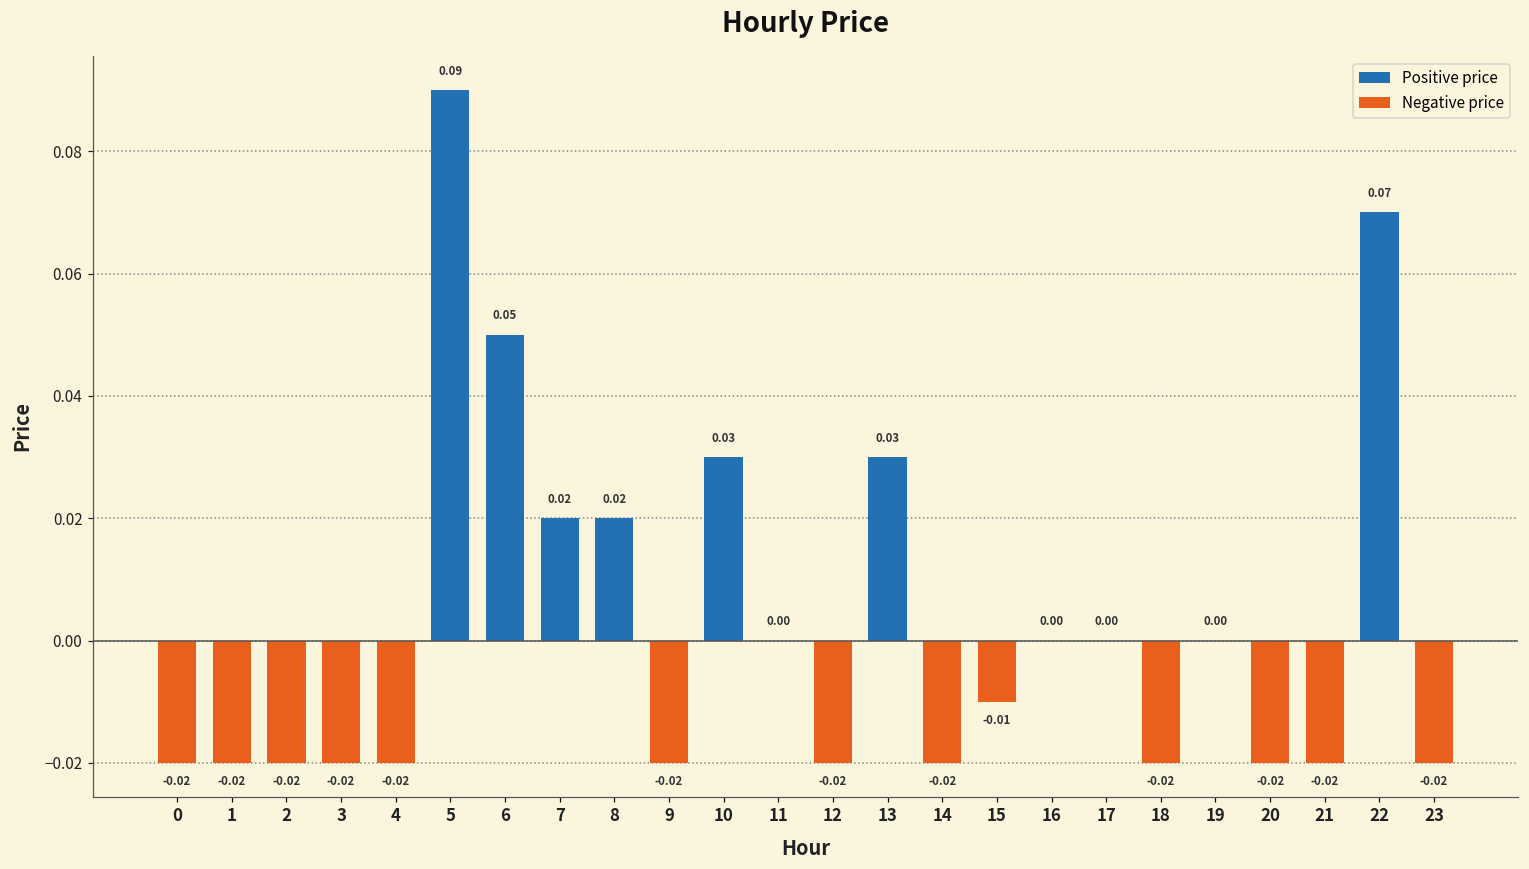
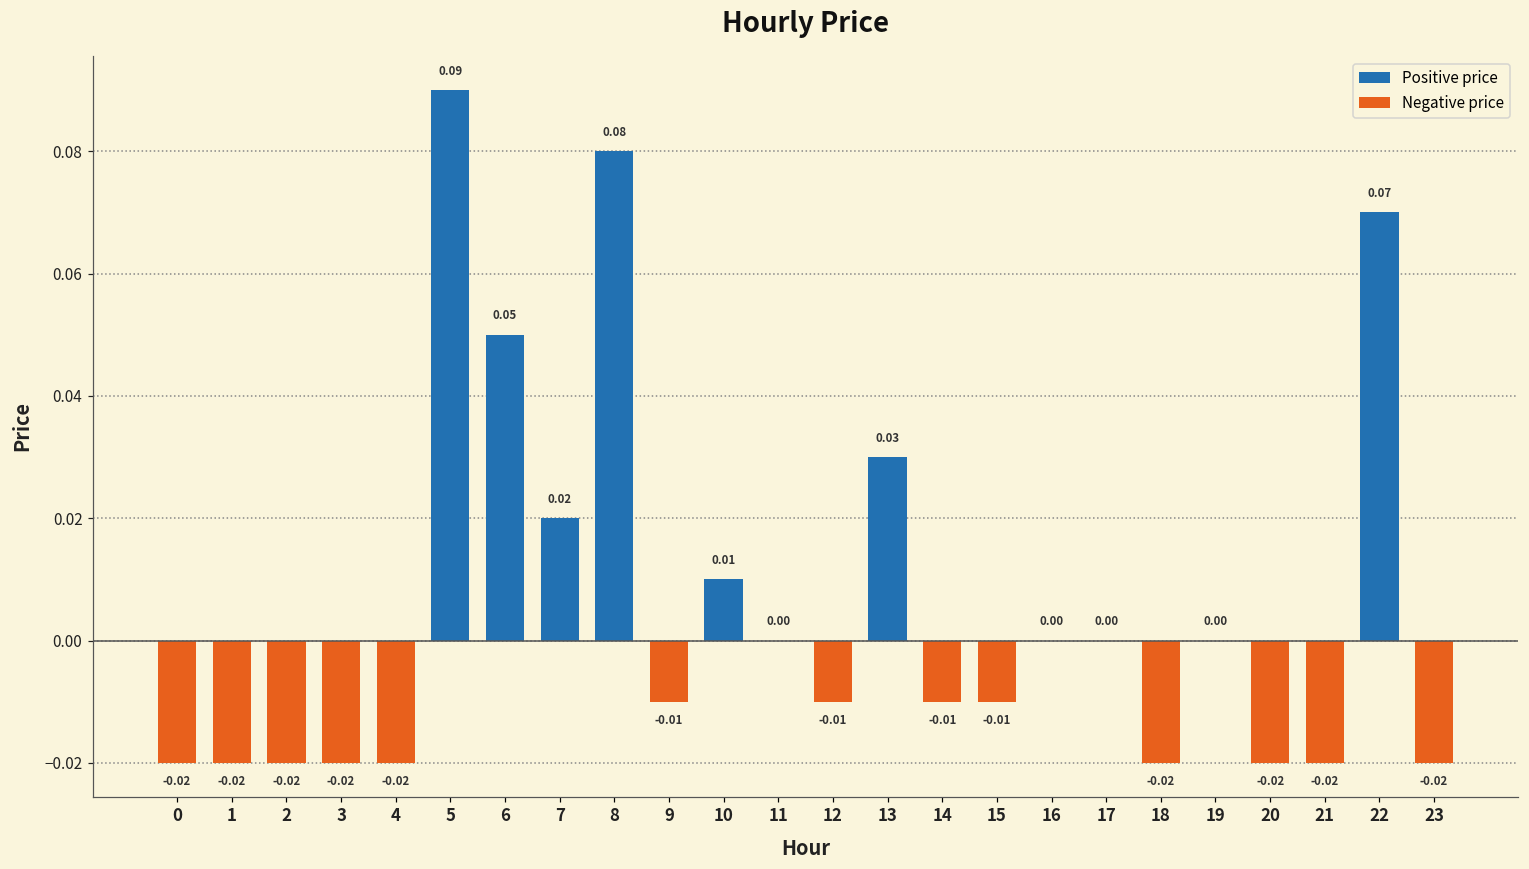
8: 0.02 -> 0.08
9: -0.02 -> -0.01
10: 0.03 -> 0.01
12: -0.02 -> -0.01
14: -0.02 -> -0.01
